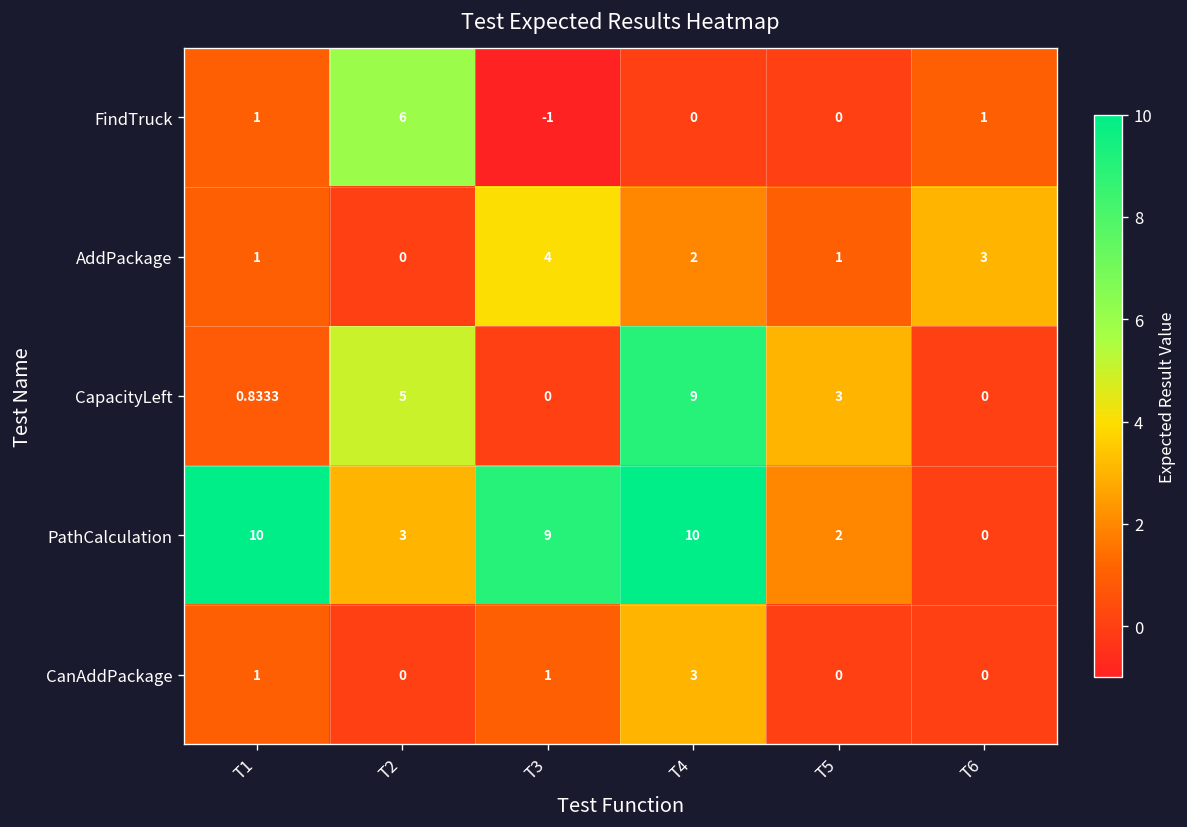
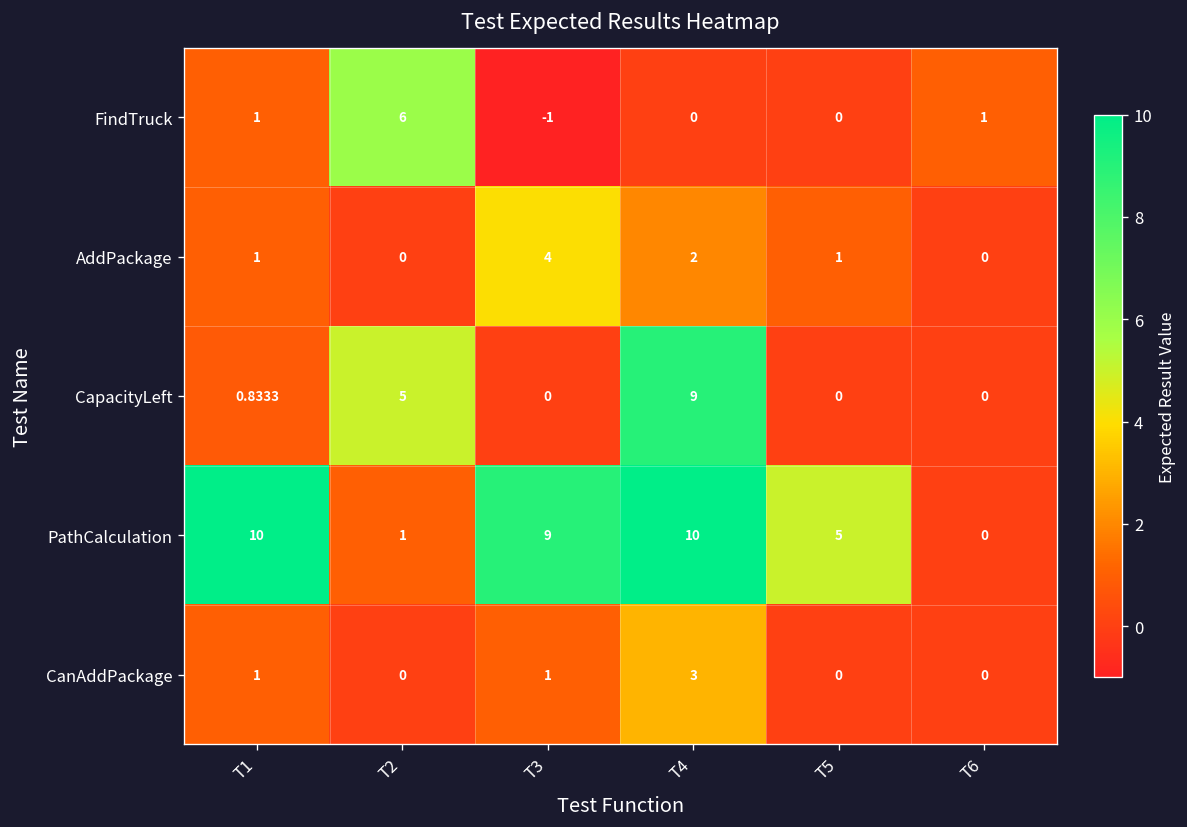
AddPackage, T6: 3 -> 0
CapacityLeft, T5: 3 -> 0
PathCalculation, T2: 3 -> 1
PathCalculation, T5: 2 -> 5
